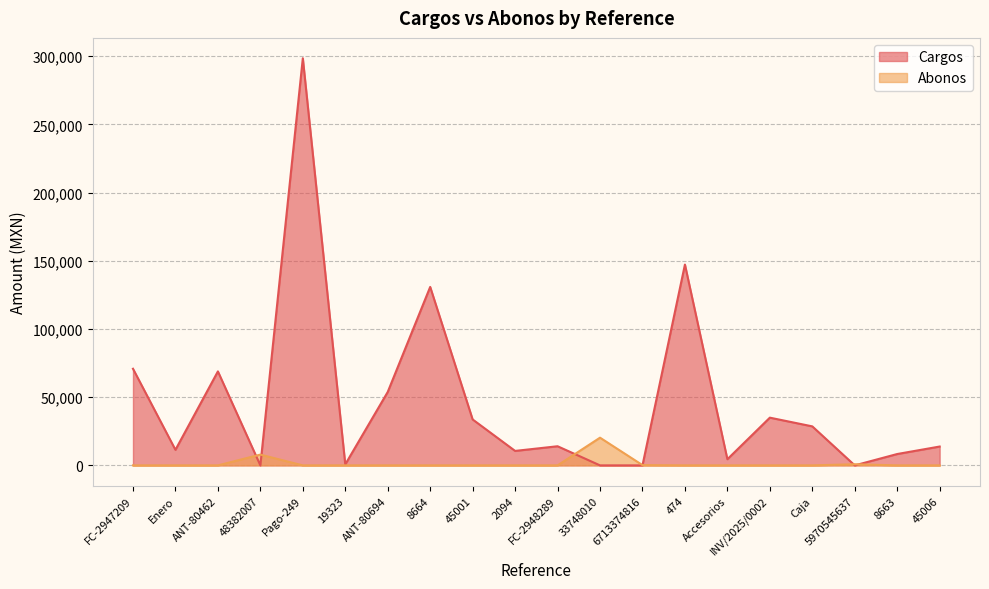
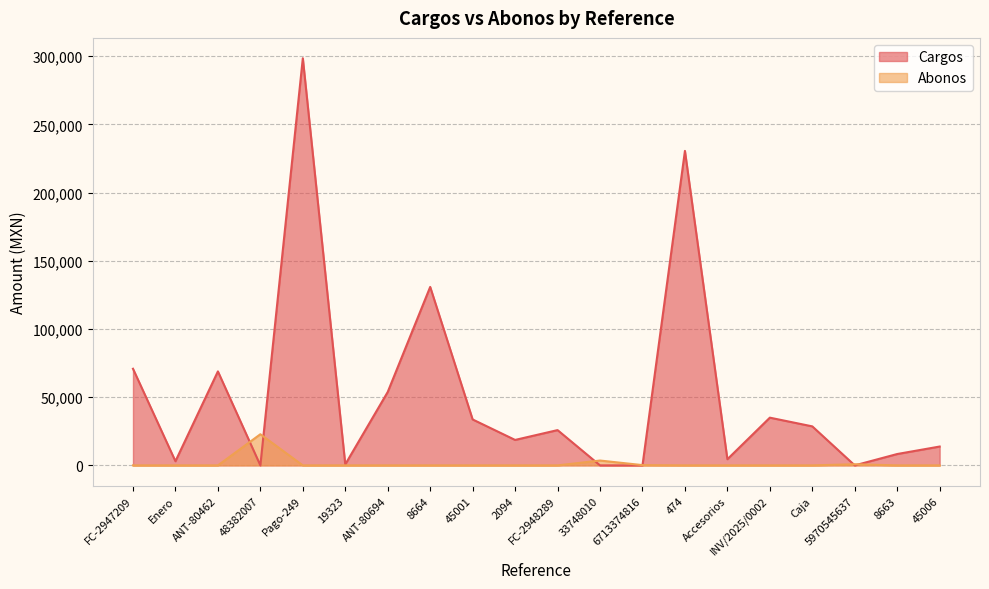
Cargos, Enero: 11,000 -> 3,000
Abonos, 48382007: 8,000 -> 23,000
Cargos, 2094: 11,000 -> 19,000
Cargos, FC-2948289: 14,000 -> 26,000
Abonos, 33748010: 20,000 -> 4,000
Cargos, 474: 147,000 -> 231,000
